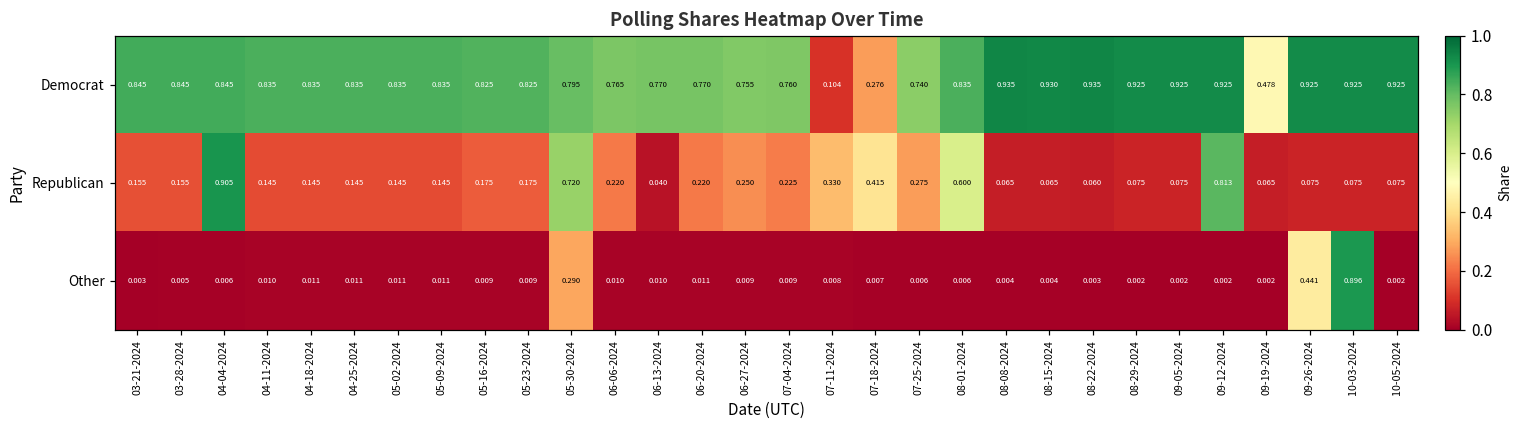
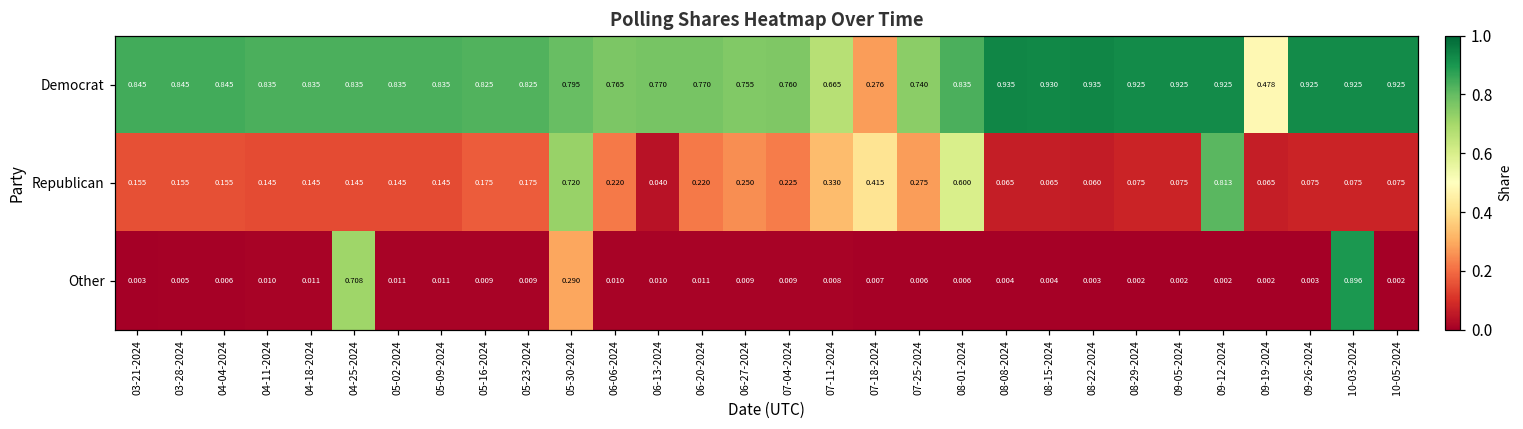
Democrat, 07-11-2024: 0.104 -> 0.665
Republican, 04-04-2024: 0.905 -> 0.155
Other, 04-25-2024: 0.011 -> 0.708
Other, 09-26-2024: 0.441 -> 0.003
